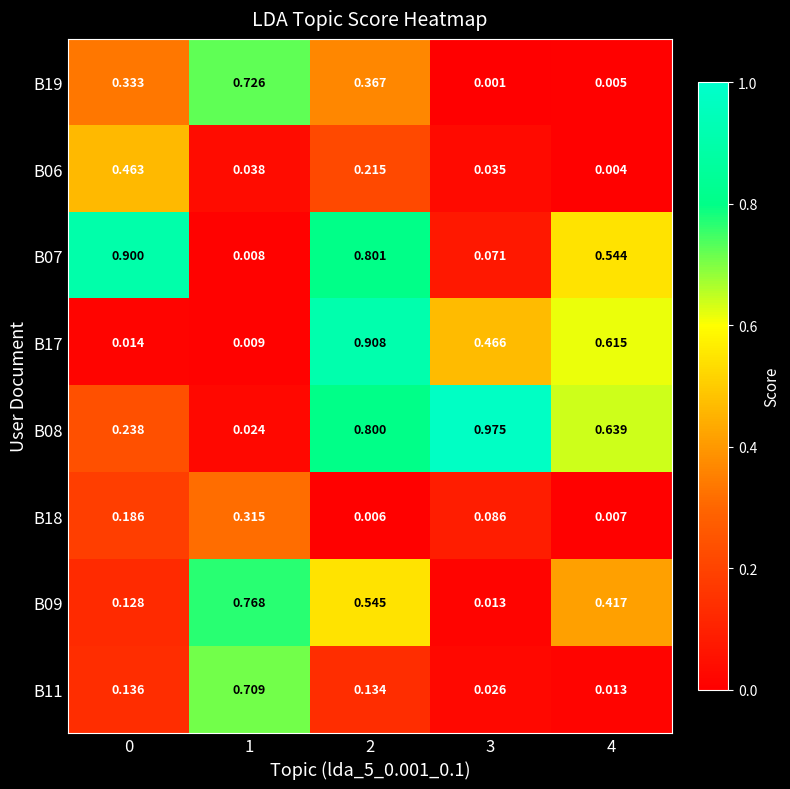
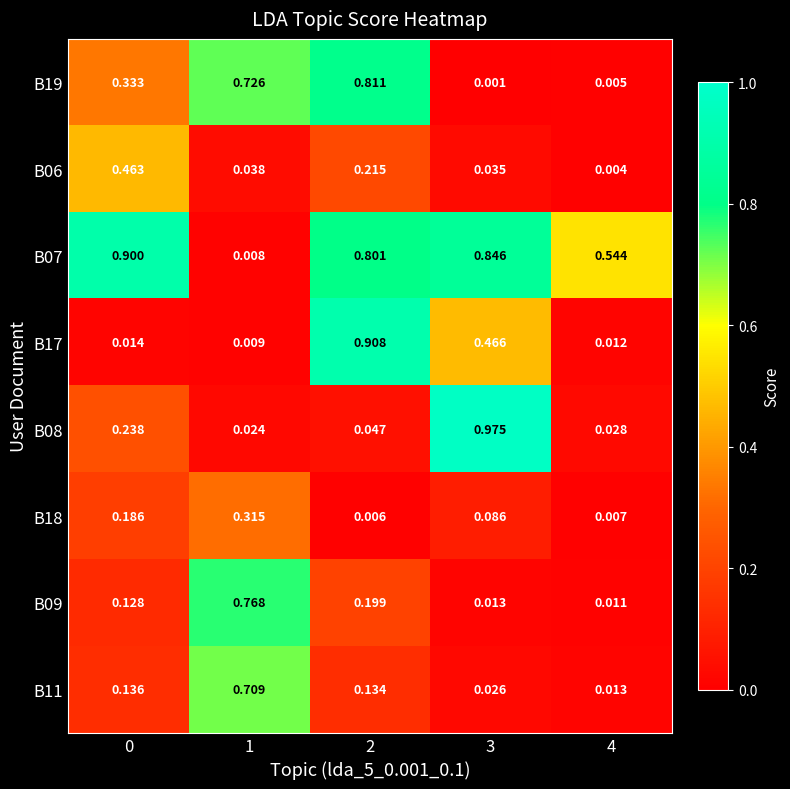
B19, 2: 0.367 -> 0.811
B07, 3: 0.071 -> 0.846
B17, 4: 0.615 -> 0.012
B08, 2: 0.800 -> 0.047
B08, 4: 0.639 -> 0.028
B09, 2: 0.545 -> 0.199
B09, 4: 0.417 -> 0.011
